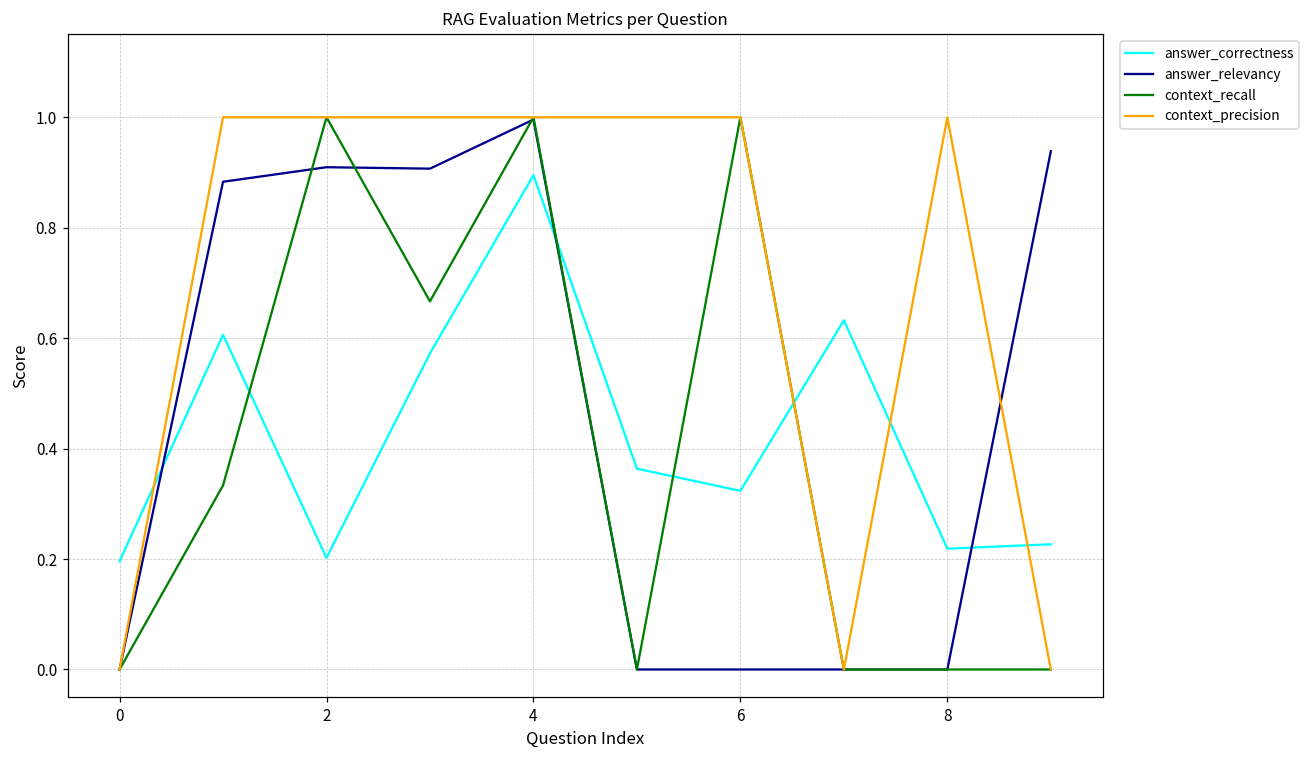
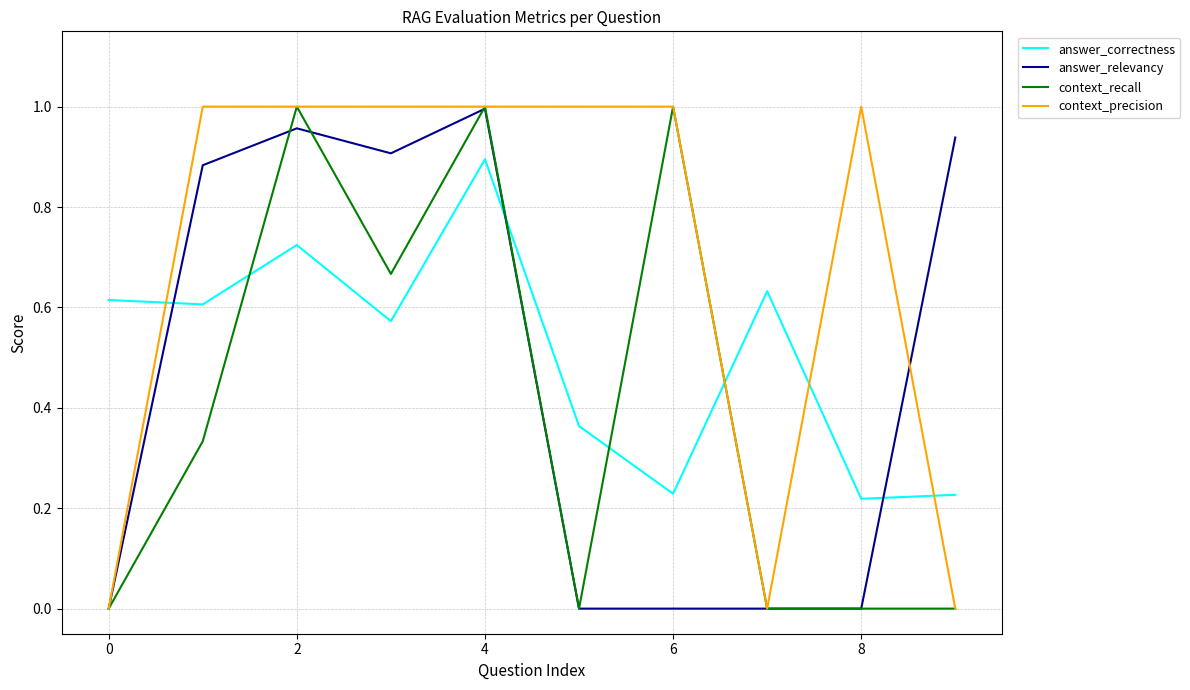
answer_correctness, 0: 0.20 -> 0.61
answer_correctness, 2: 0.20 -> 0.72
answer_relevancy, 2: 0.91 -> 0.96
answer_correctness, 6: 0.32 -> 0.23
